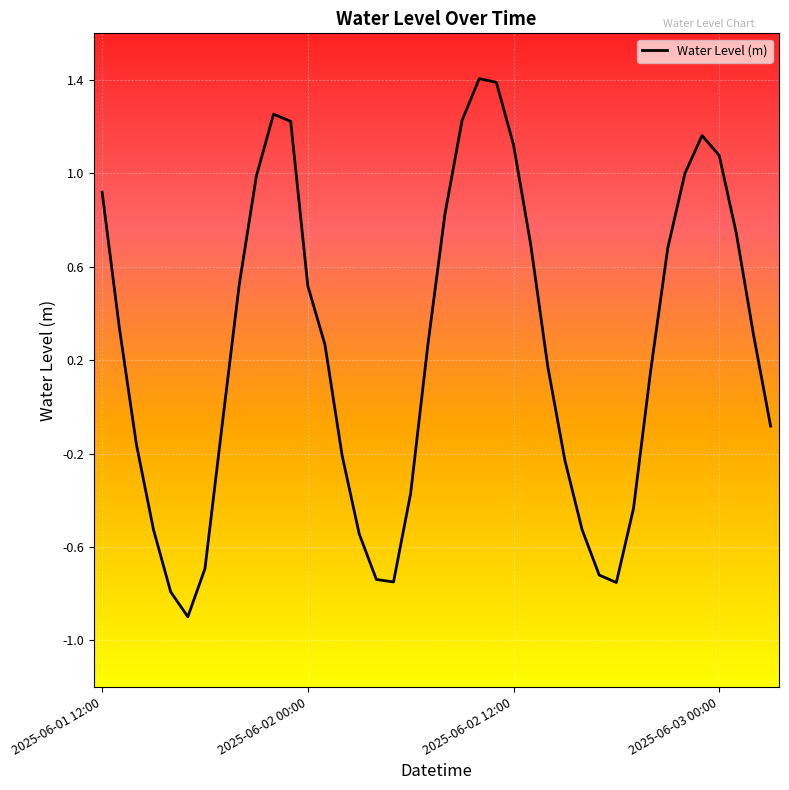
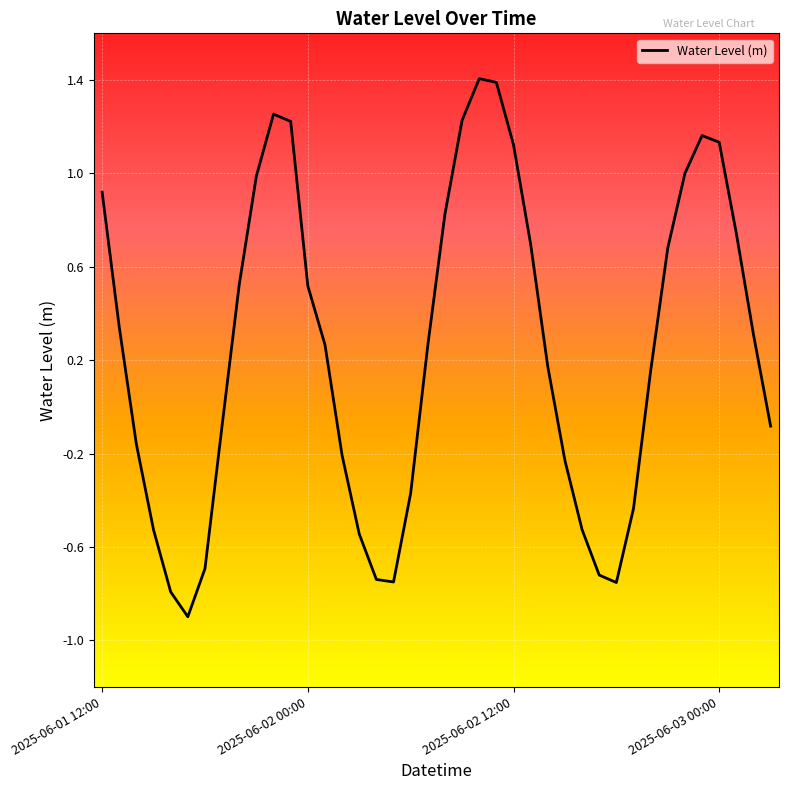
2025-06-03 00:00: 1.08 -> 1.13
